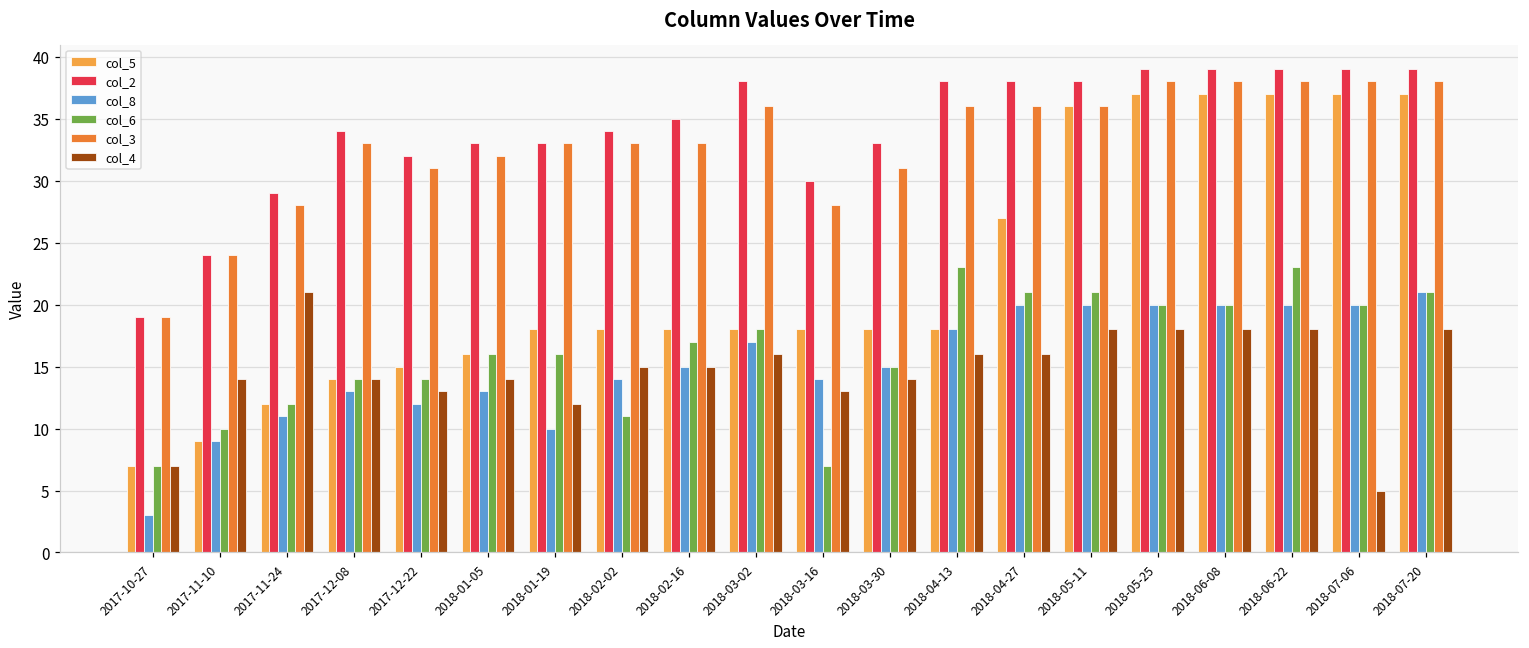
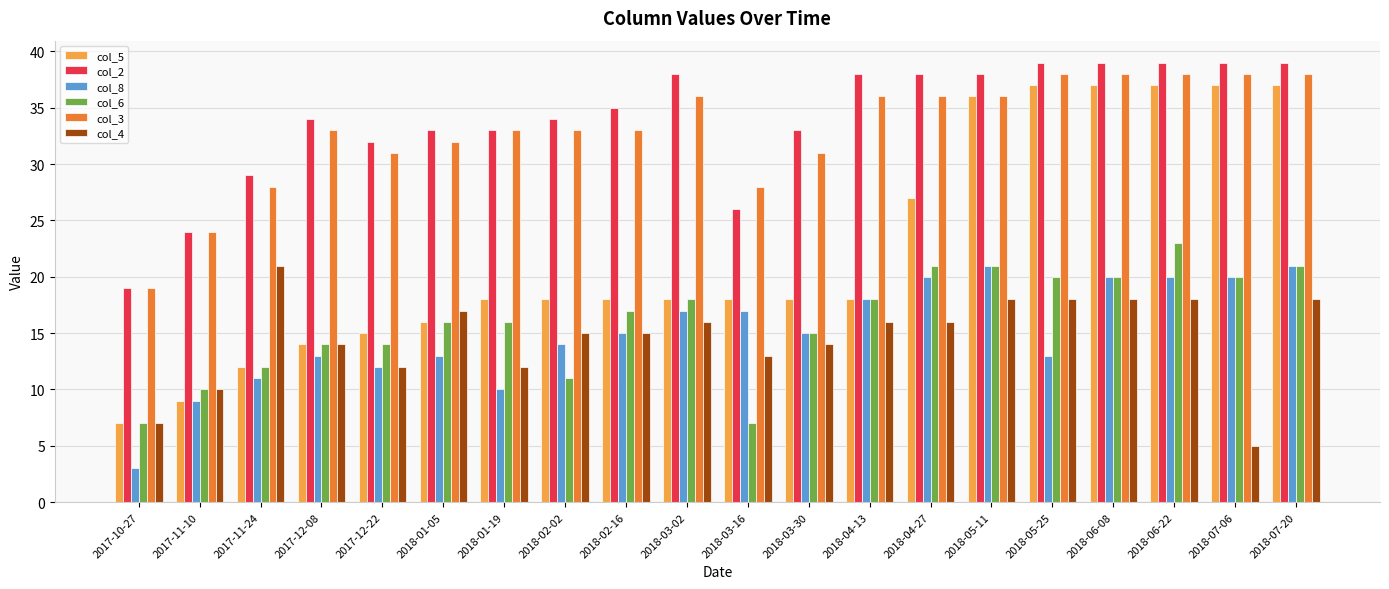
col_4, 2017-11-10: 14 -> 10
col_4, 2017-12-22: 13 -> 12
col_4, 2018-01-05: 14 -> 17
col_2, 2018-03-16: 30 -> 26
col_8, 2018-03-16: 14 -> 17
col_6, 2018-04-13: 23 -> 18
col_8, 2018-05-11: 20 -> 21
col_8, 2018-05-25: 20 -> 13
